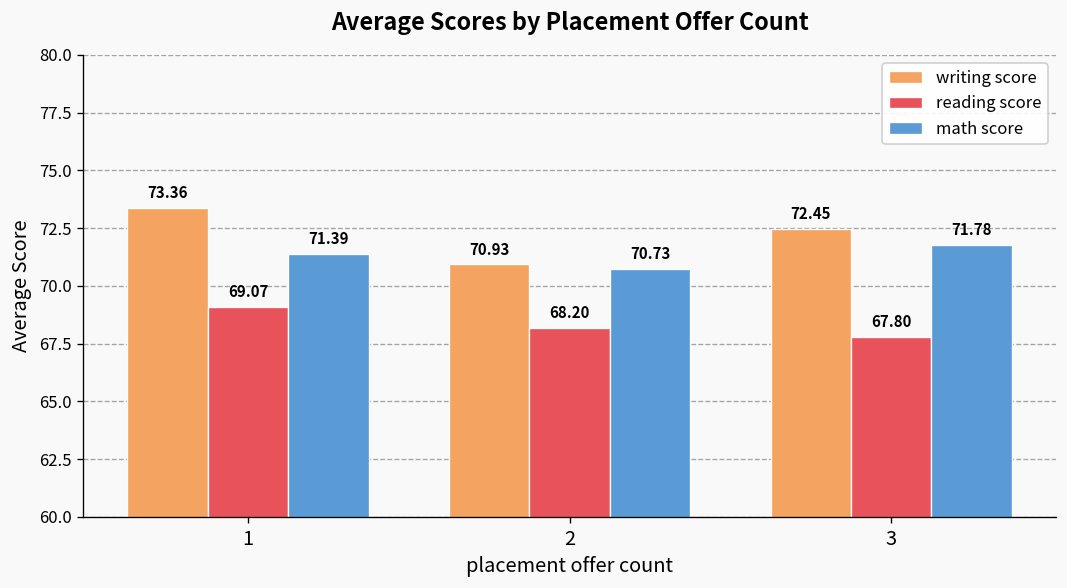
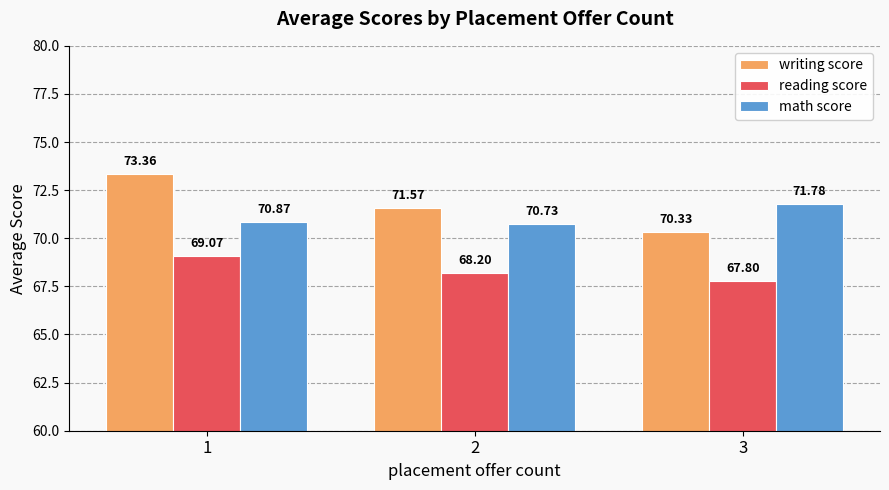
math score, 1: 71.39 -> 70.87
writing score, 2: 70.93 -> 71.57
writing score, 3: 72.45 -> 70.33
